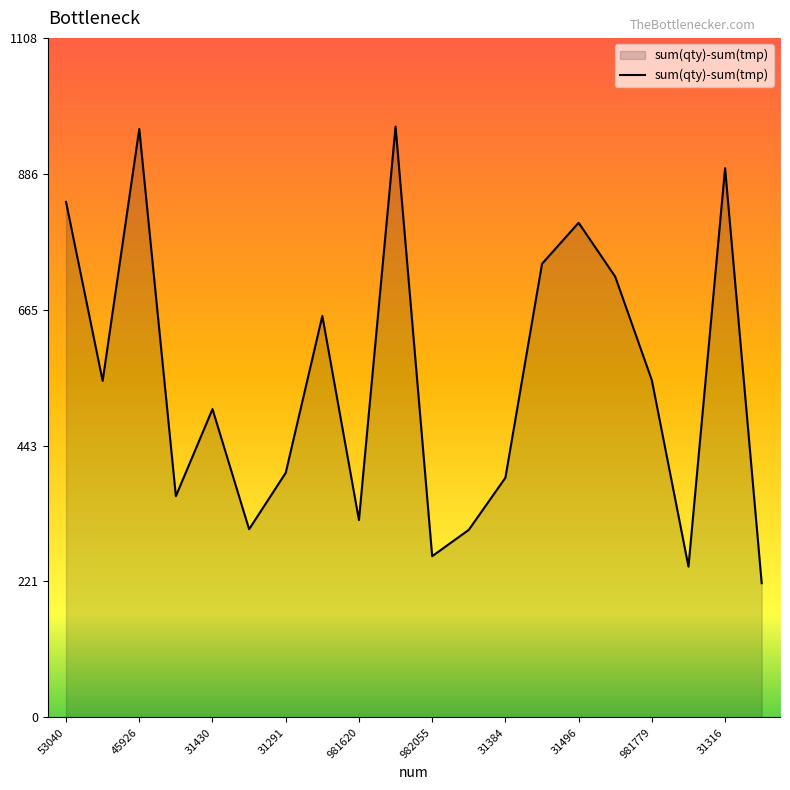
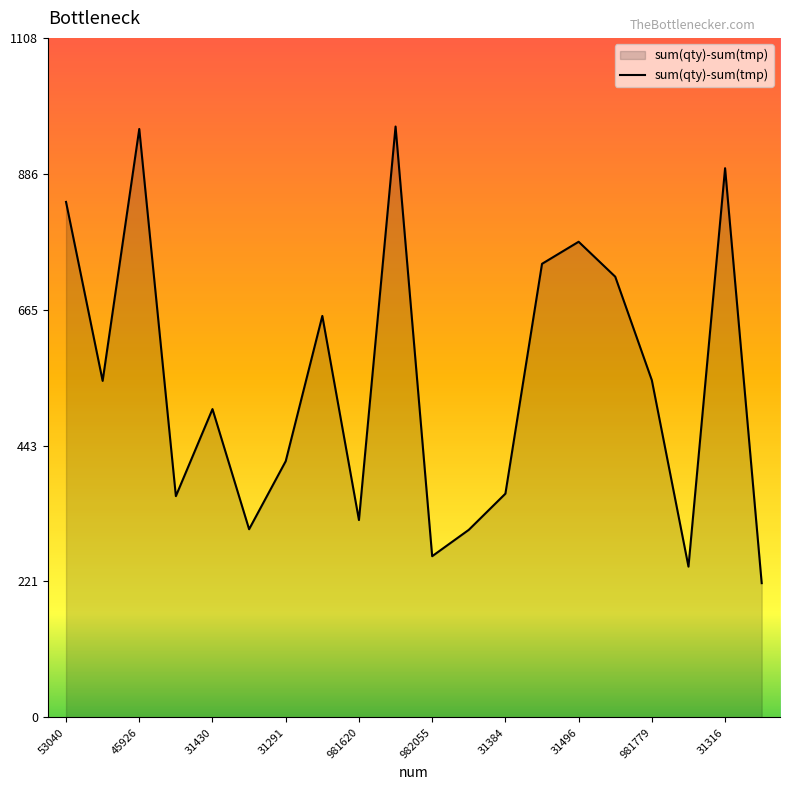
31291: 400 -> 420
31384: 390 -> 370
31496: 810 -> 780
